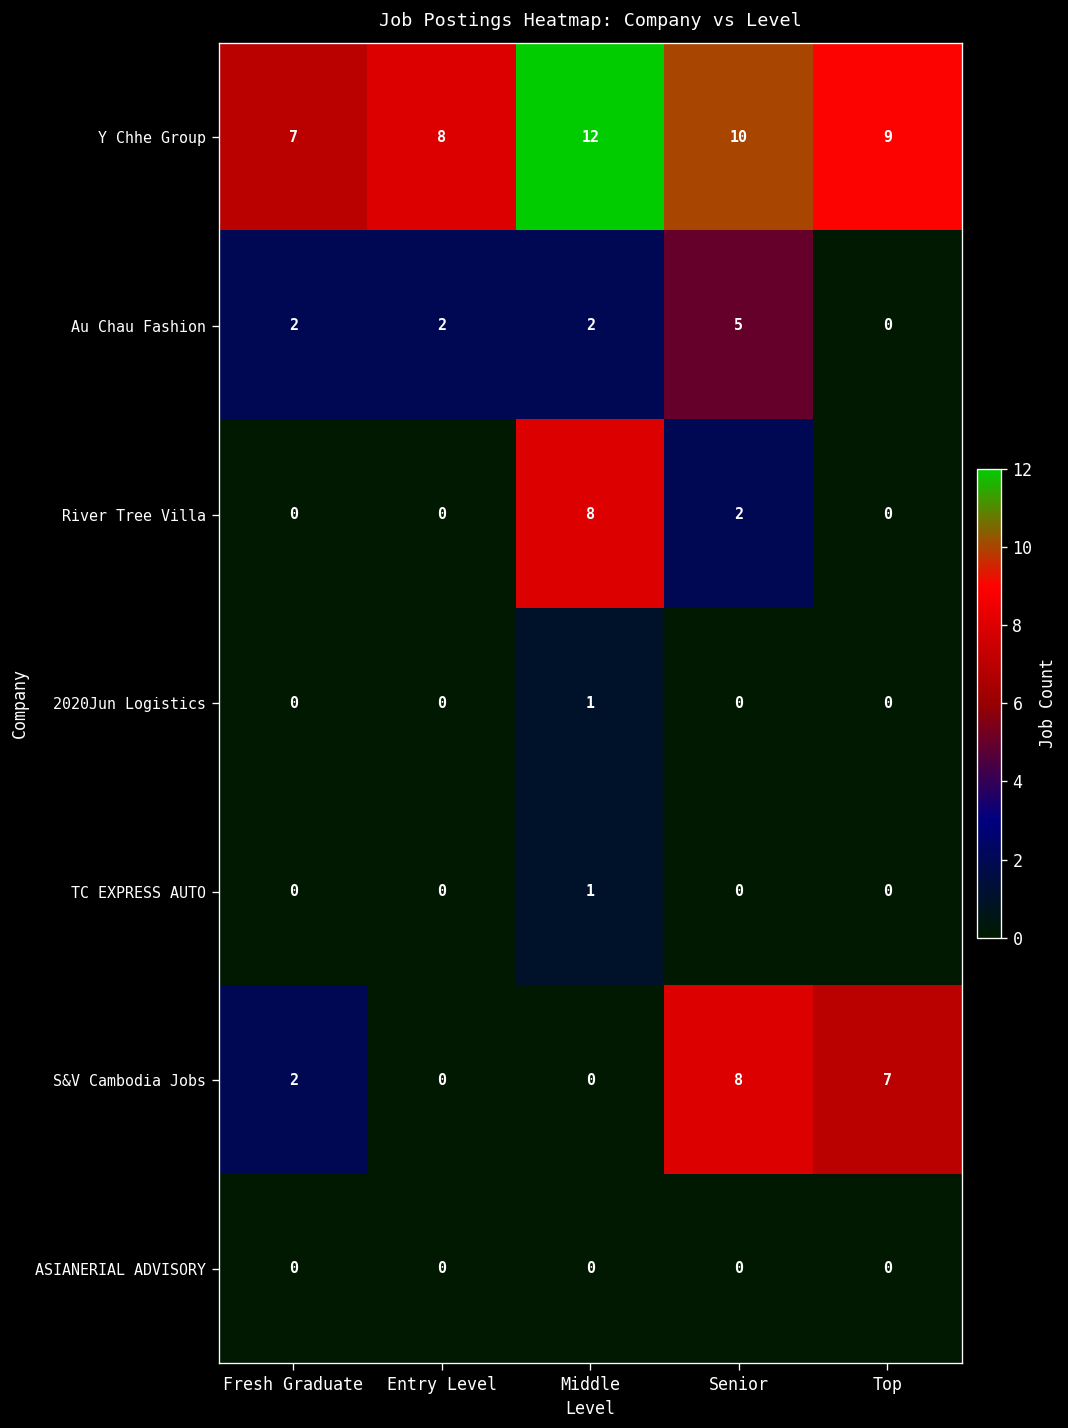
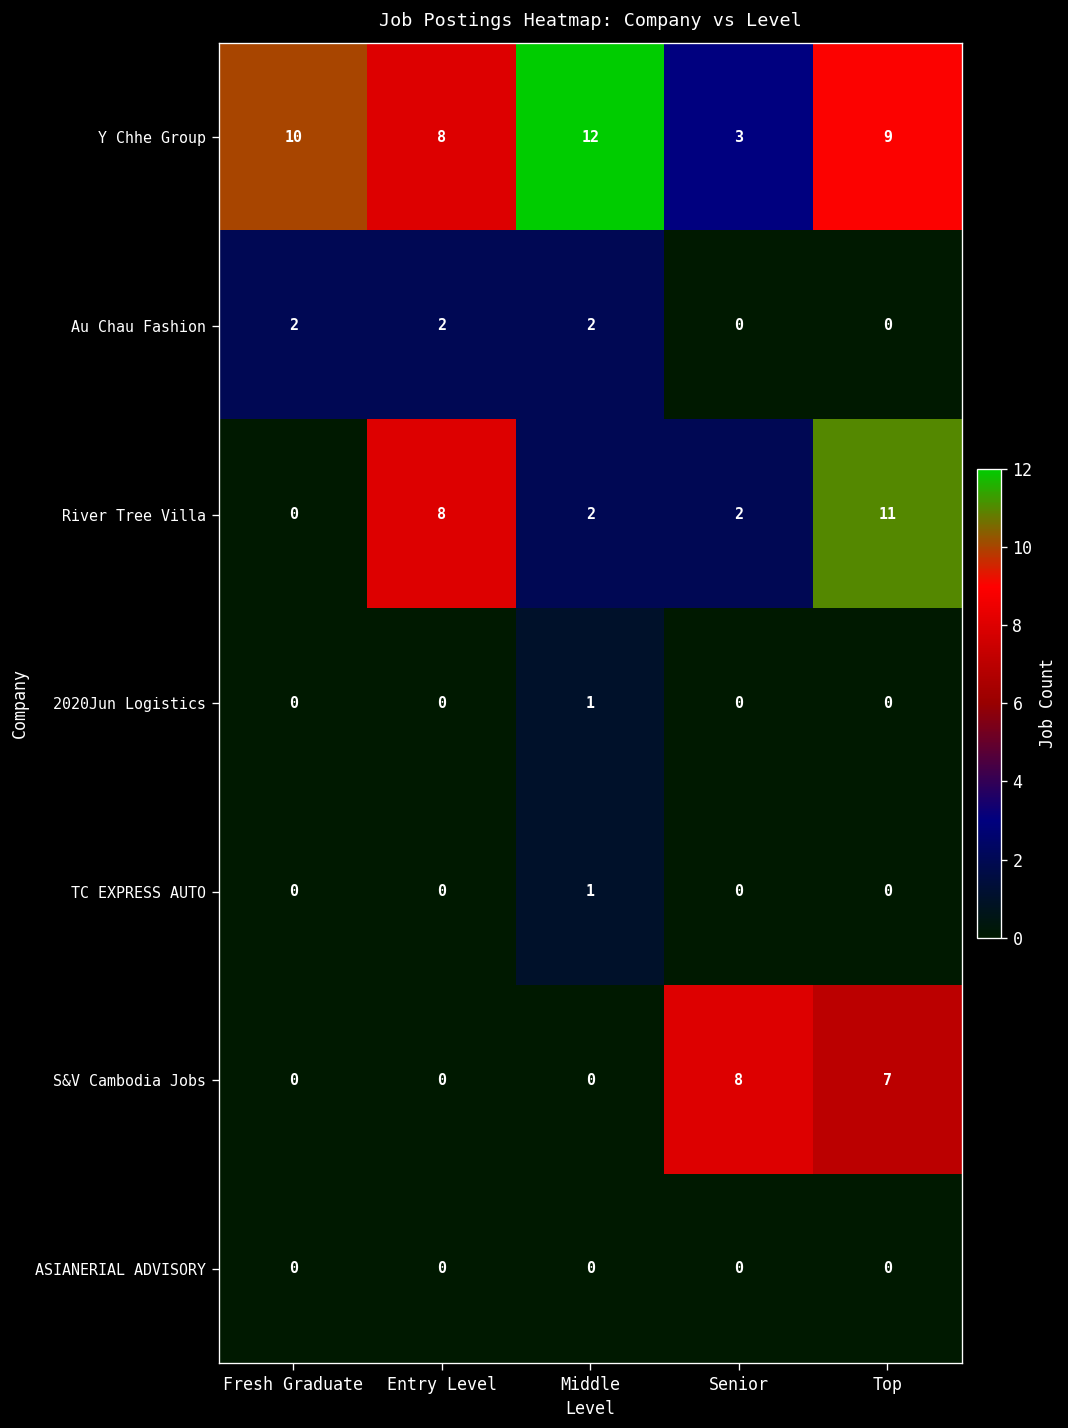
Y Chhe Group, Fresh Graduate: 7 -> 10
Y Chhe Group, Senior: 10 -> 3
Au Chau Fashion, Senior: 5 -> 0
River Tree Villa, Entry Level: 0 -> 8
River Tree Villa, Middle: 8 -> 2
River Tree Villa, Top: 0 -> 11
S&V Cambodia Jobs, Fresh Graduate: 2 -> 0
